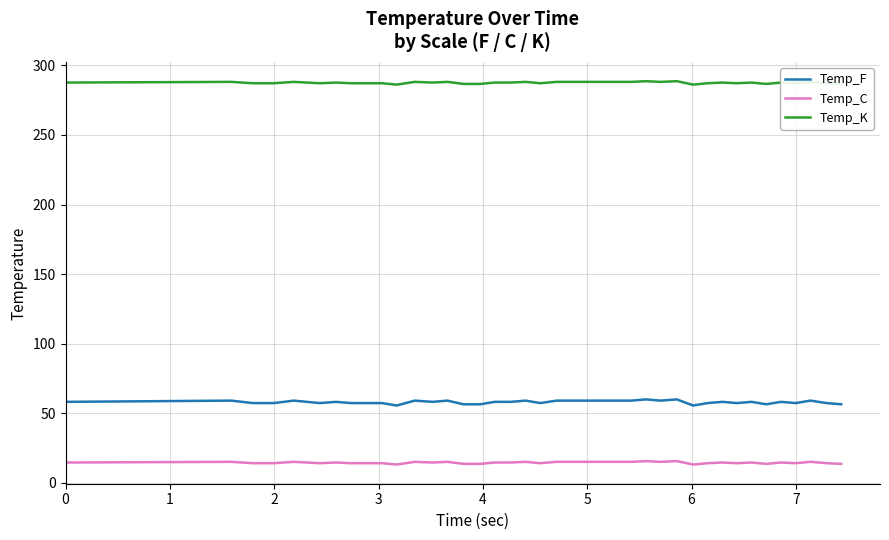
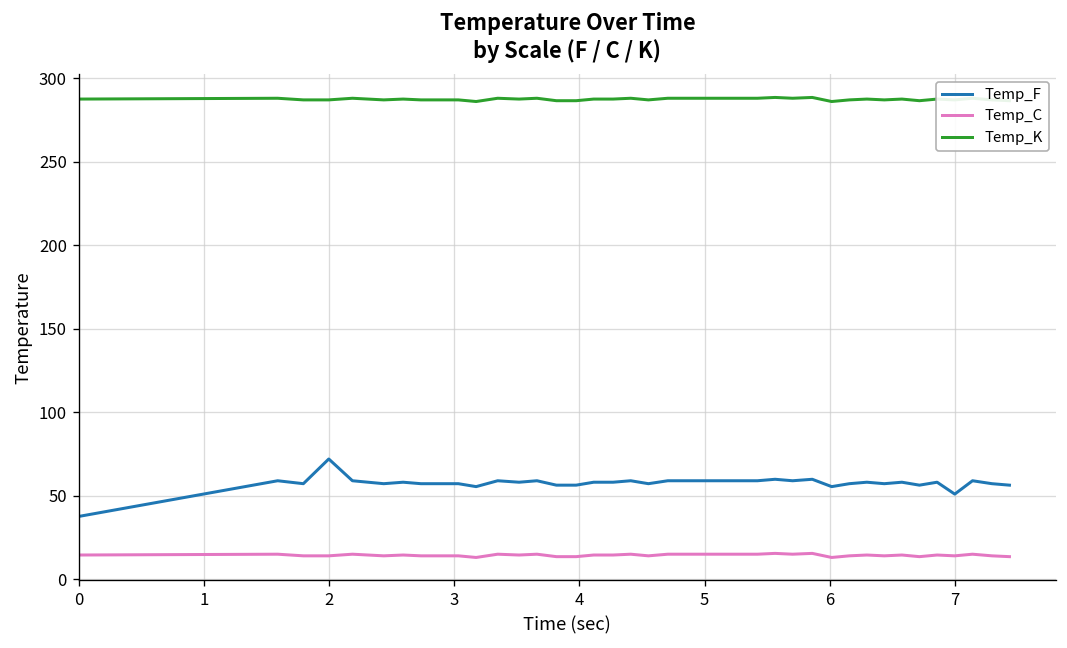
Temp_F, 0: 58 -> 38
Temp_F, 2: 57 -> 72
Temp_F, 7: 57 -> 51
